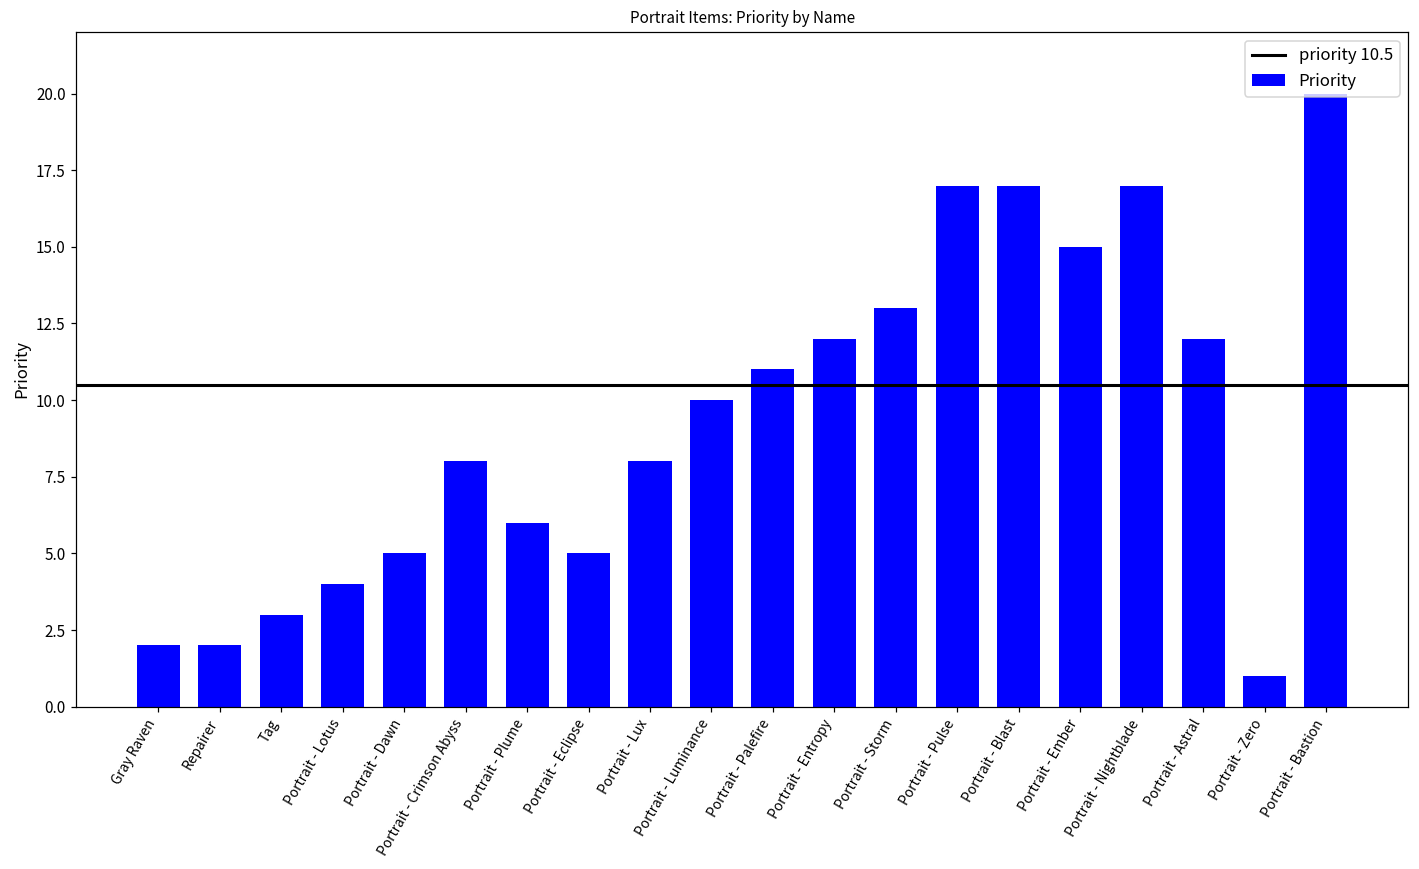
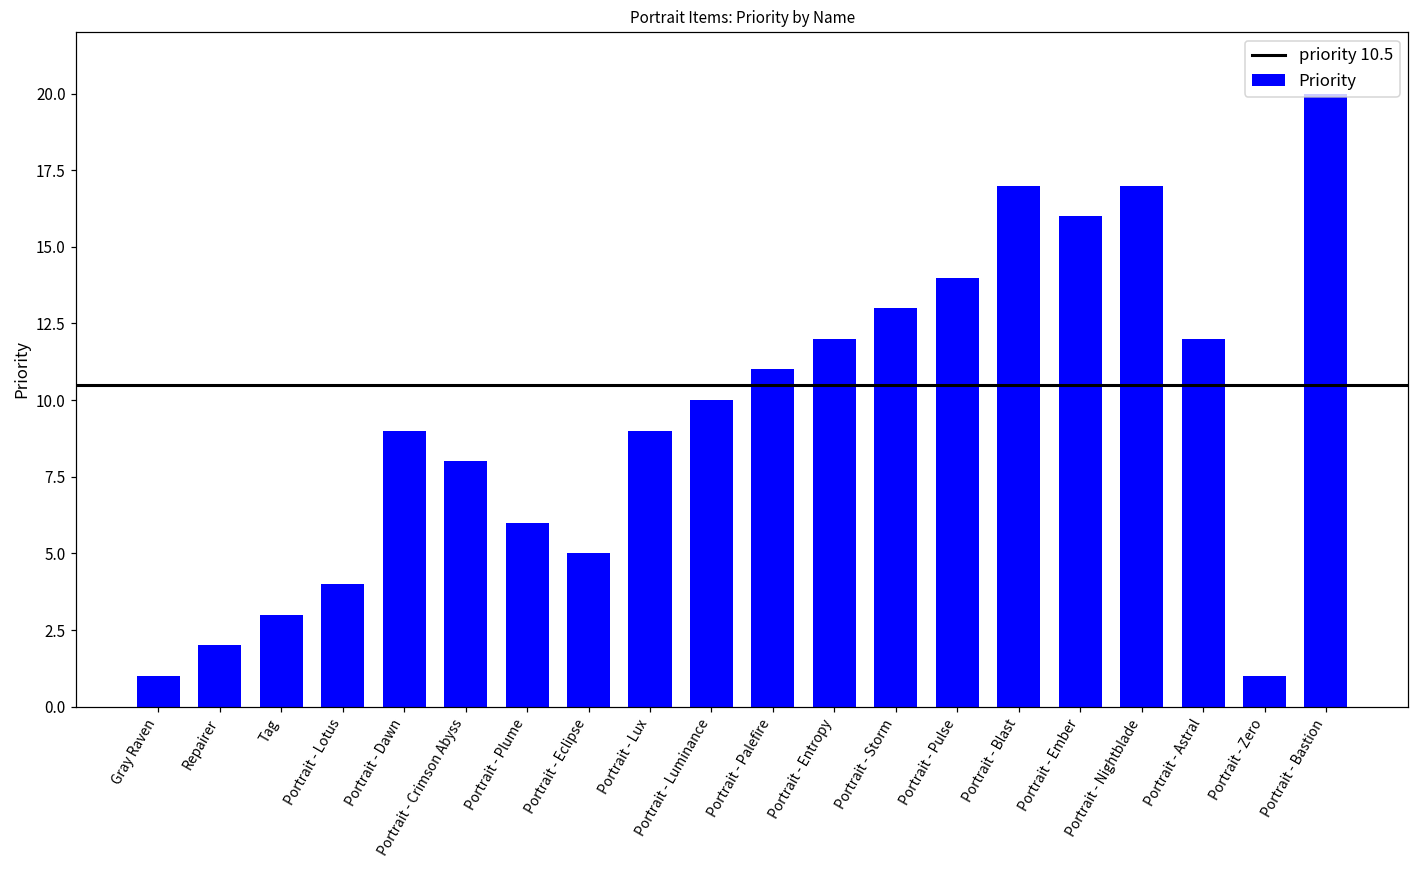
Gray Raven: 2 -> 1
Portrait - Dawn: 5 -> 9
Portrait - Lux: 8 -> 9
Portrait - Pulse: 17 -> 14
Portrait - Ember: 15 -> 16
